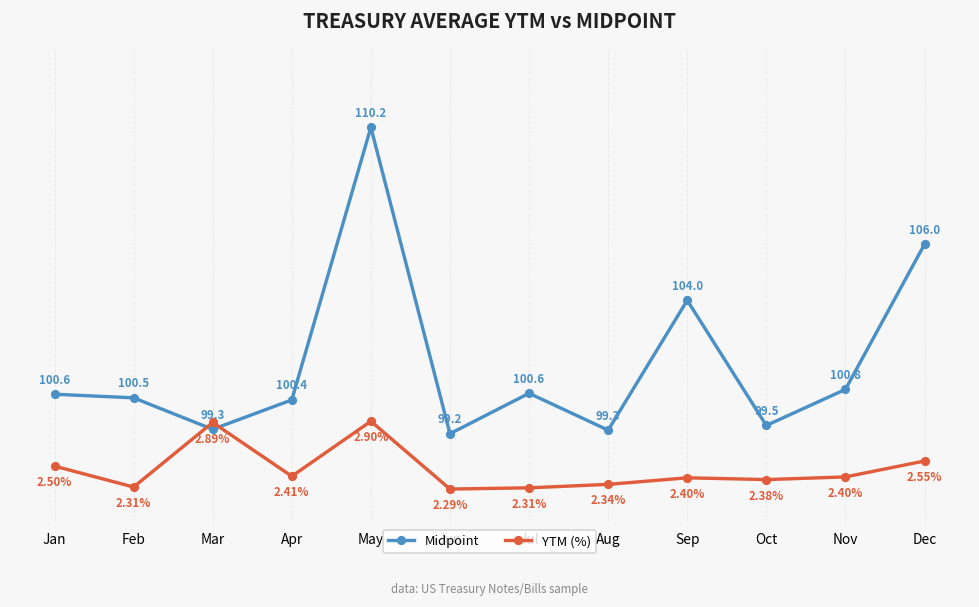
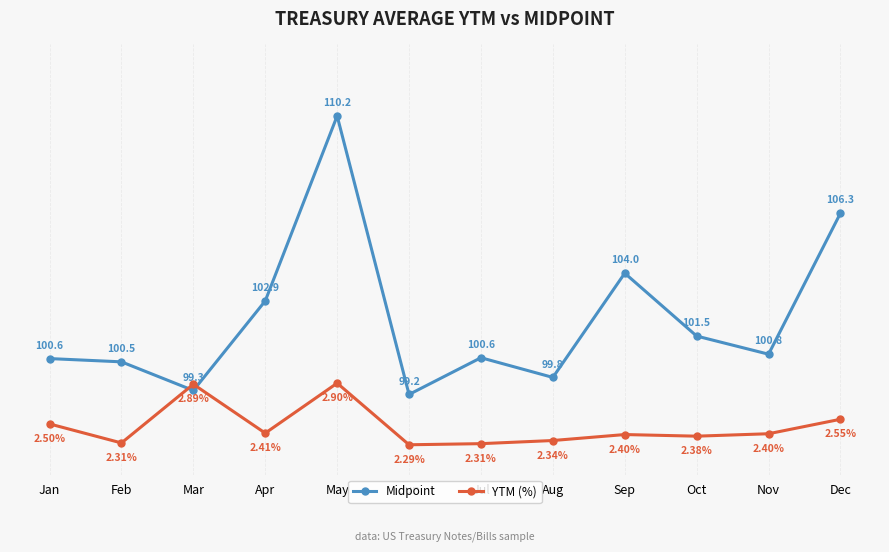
Midpoint, Apr: 100.4 -> 102.9
Midpoint, Aug: 99.3 -> 99.8
Midpoint, Oct: 99.5 -> 101.5
Midpoint, Dec: 106.0 -> 106.3
